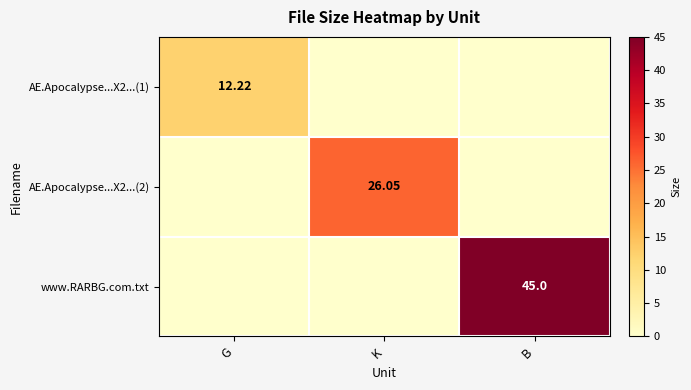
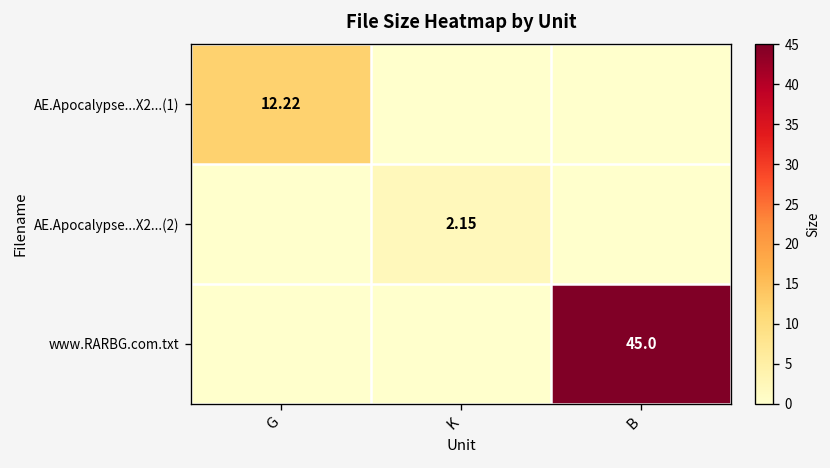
AE.Apocalypse...X2...(2), K: 26.05 -> 2.15
